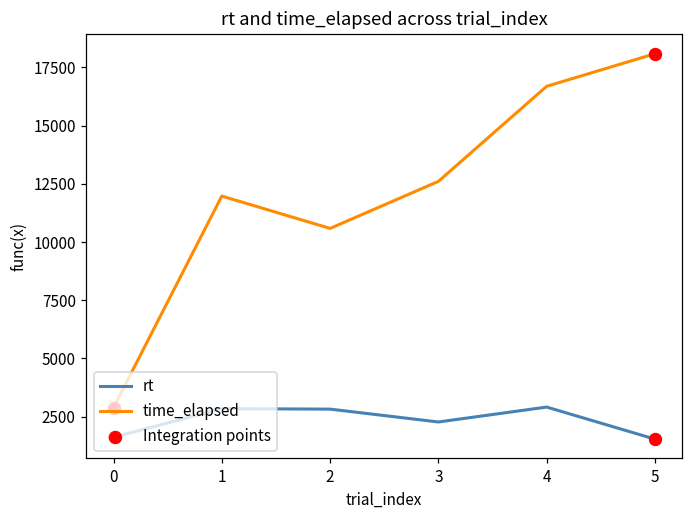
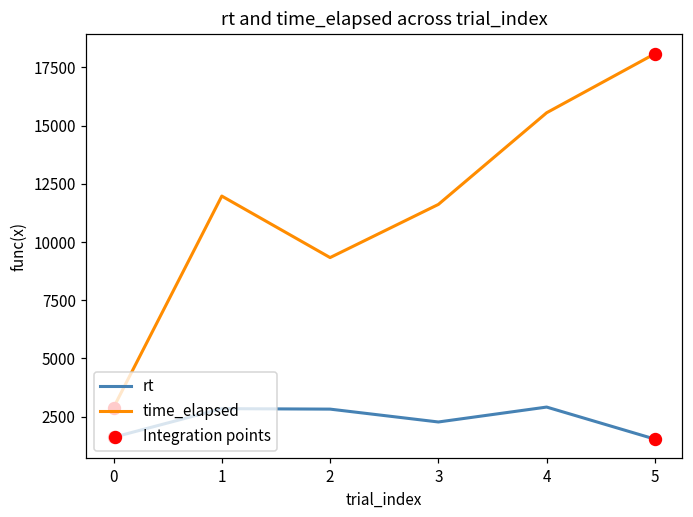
time_elapsed, 2: 10600 -> 9300
time_elapsed, 3: 12600 -> 11600
time_elapsed, 4: 16700 -> 15600
